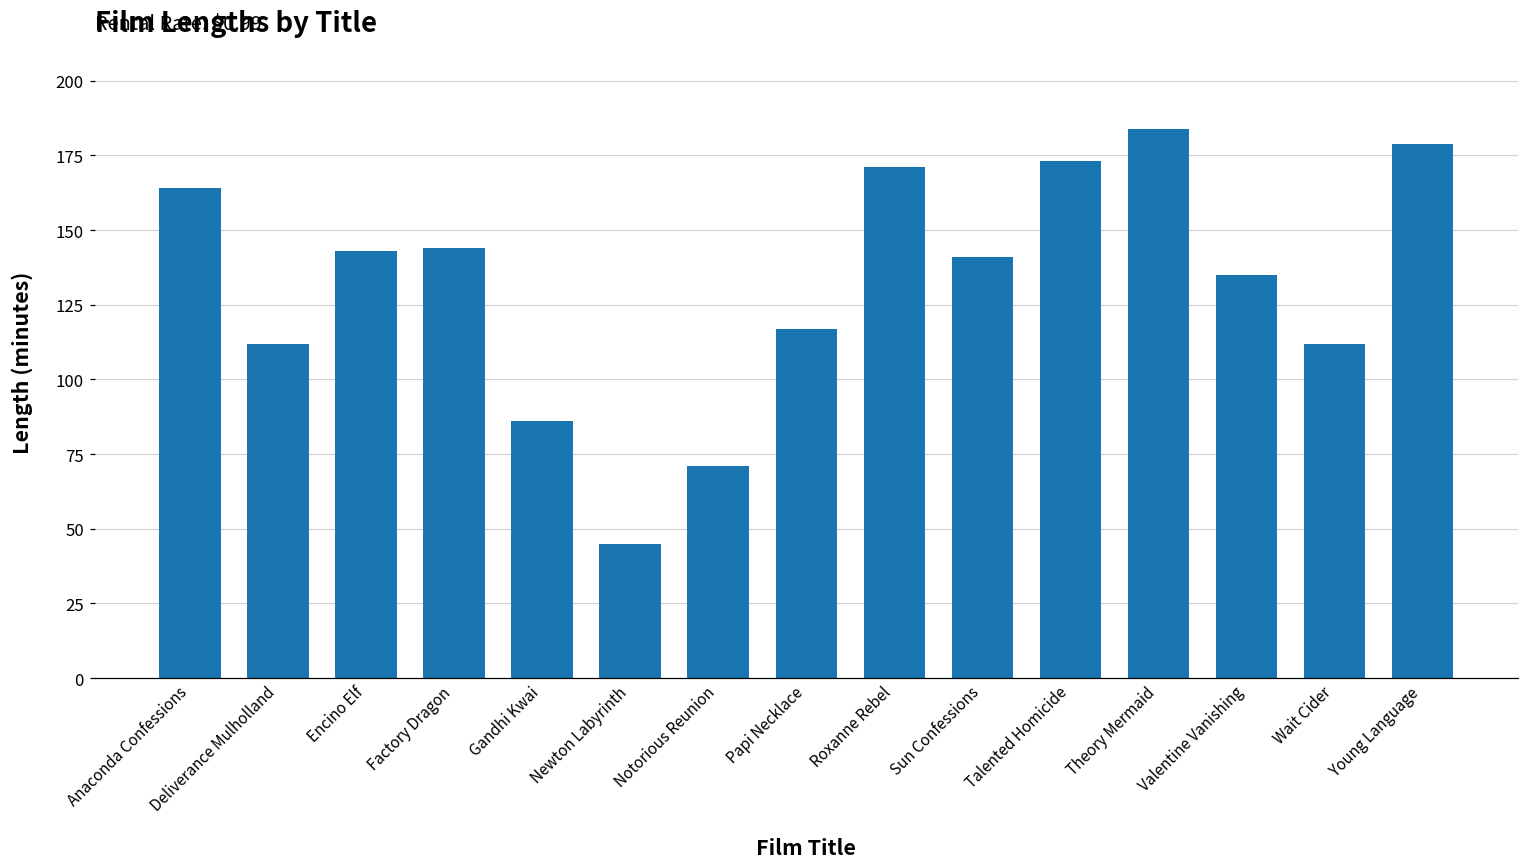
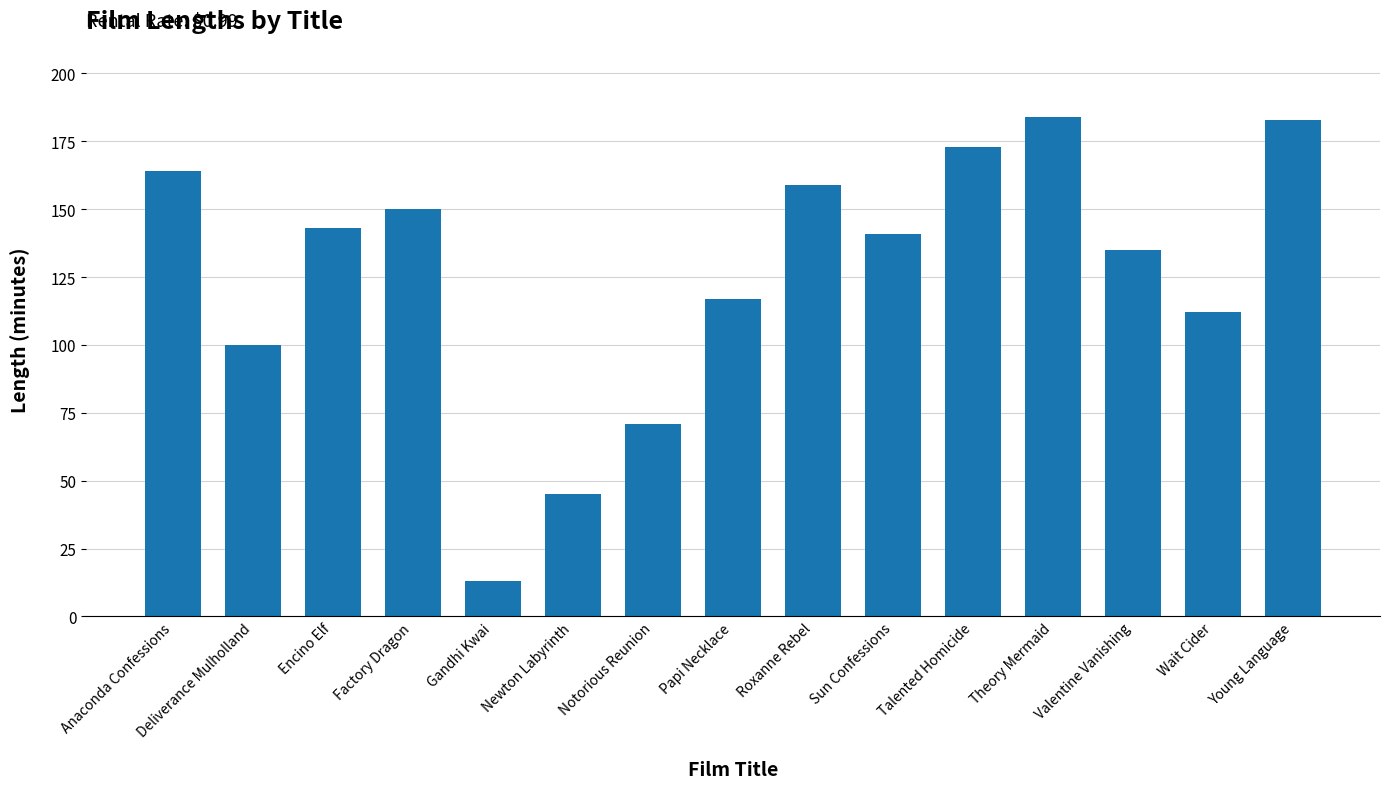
Deliverance Mulholland: 112 -> 100
Factory Dragon: 144 -> 150
Gandhi Kwai: 86 -> 13
Roxanne Rebel: 171 -> 159
Young Language: 179 -> 183
